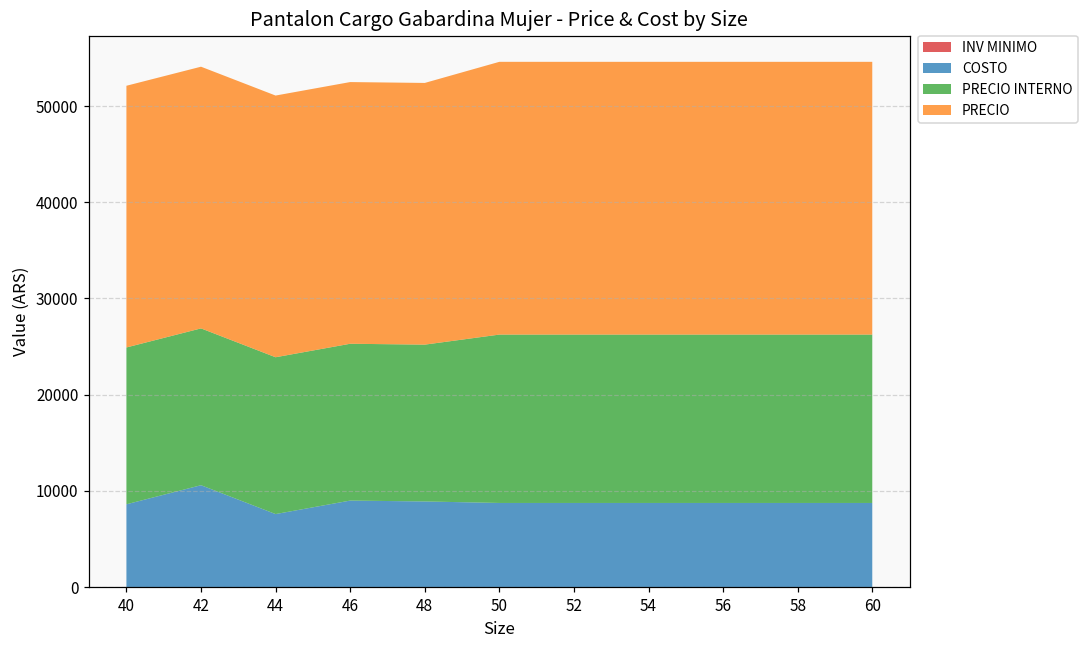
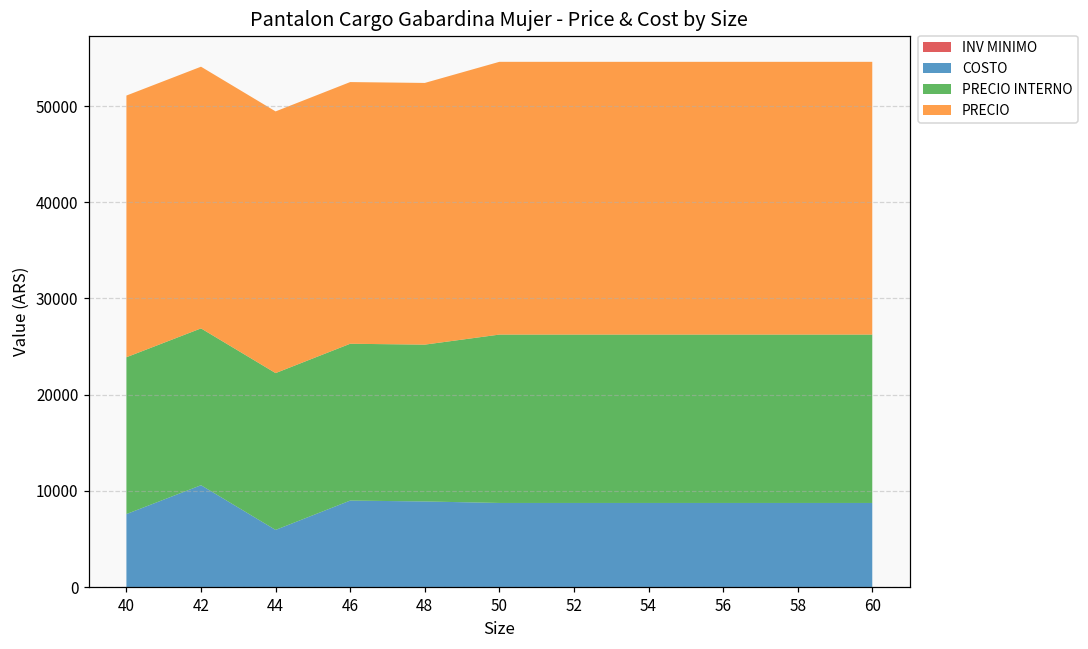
COSTO, 40: 9000 -> 8000
COSTO, 44: 8000 -> 6000
